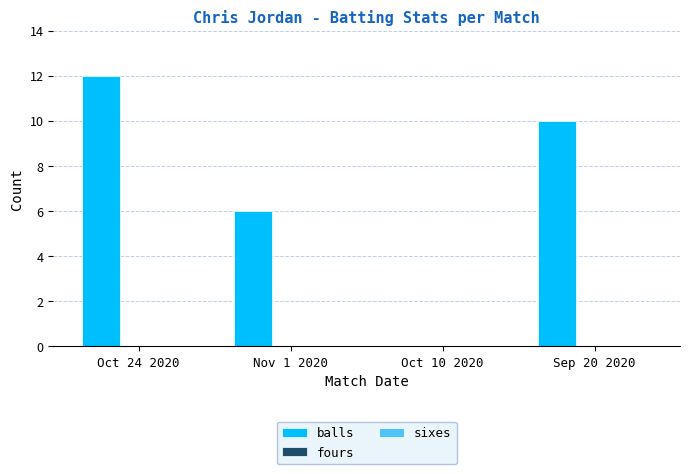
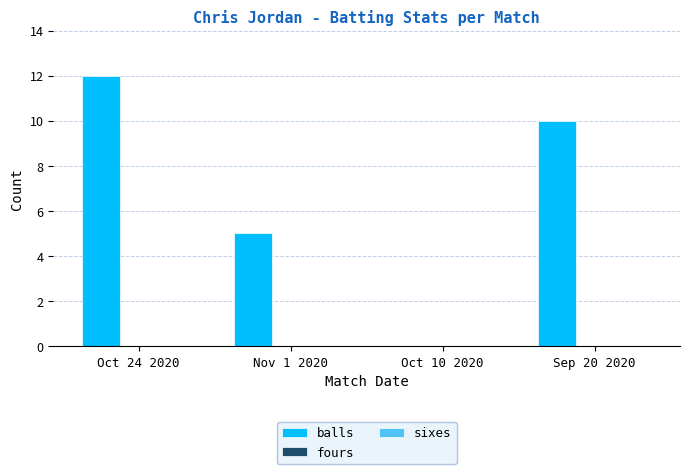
balls, Nov 1 2020: 6 -> 5
